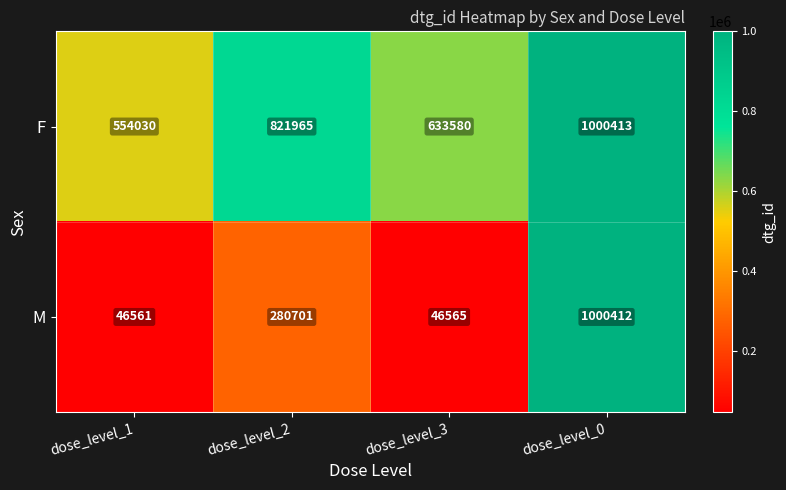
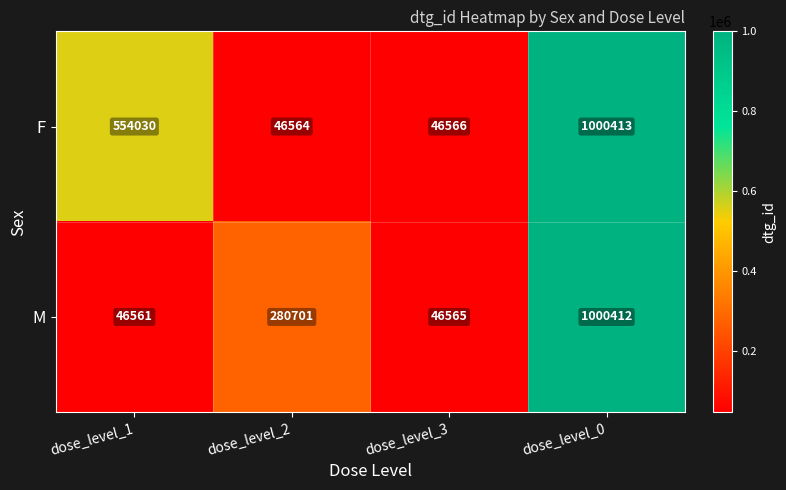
F, dose_level_2: 821965 -> 46564
F, dose_level_3: 633580 -> 46566
